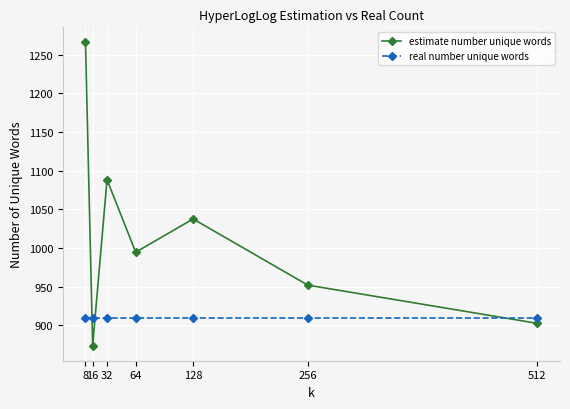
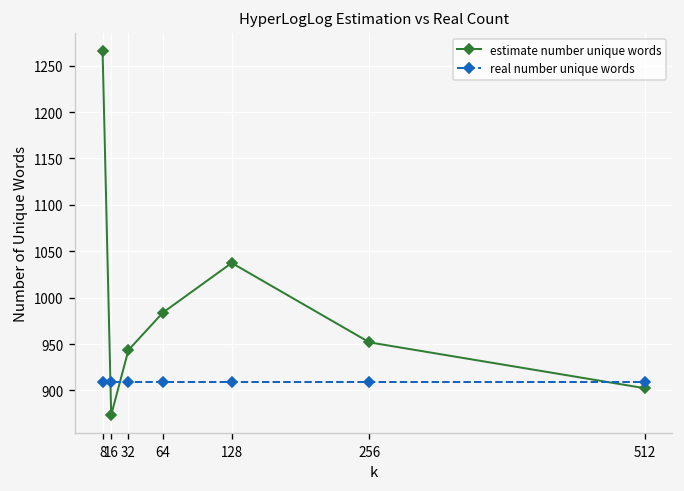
estimate number unique words, 32: 1090 -> 940
estimate number unique words, 64: 990 -> 980
